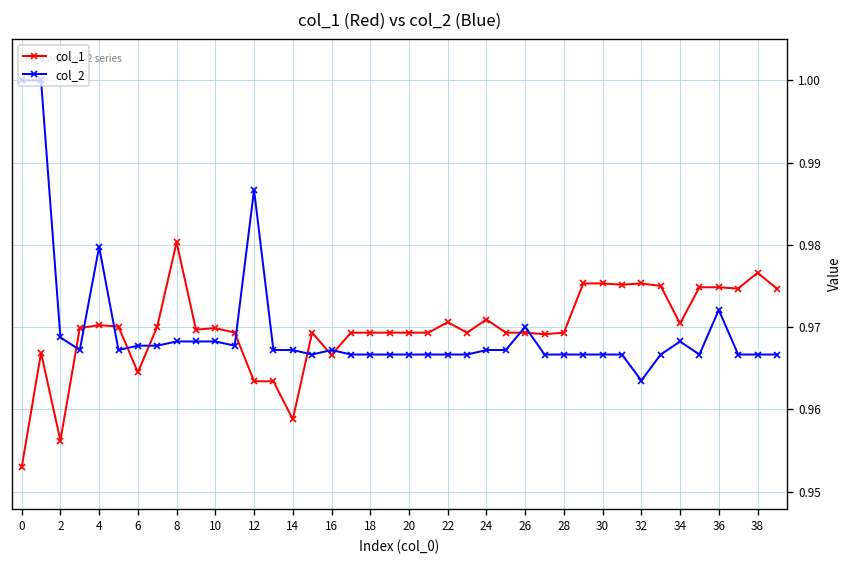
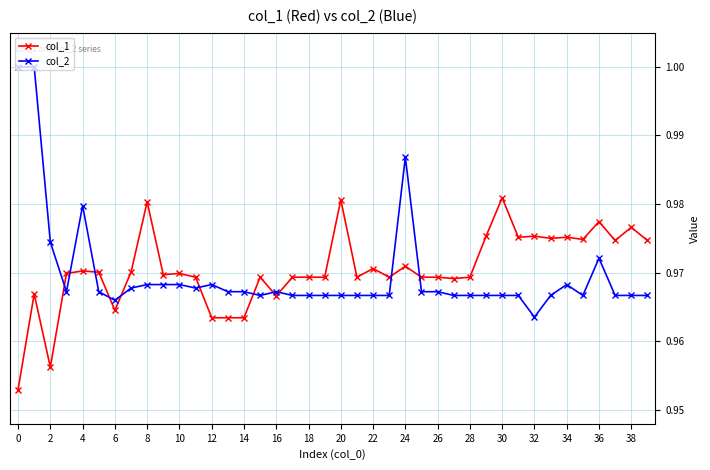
col_2, 2: 0.969 -> 0.974
col_2, 6: 0.968 -> 0.966
col_2, 12: 0.987 -> 0.968
col_1, 14: 0.959 -> 0.963
col_1, 20: 0.969 -> 0.981
col_2, 24: 0.967 -> 0.987
col_2, 26: 0.970 -> 0.967
col_1, 30: 0.975 -> 0.981
col_1, 34: 0.970 -> 0.975
col_1, 36: 0.975 -> 0.977
